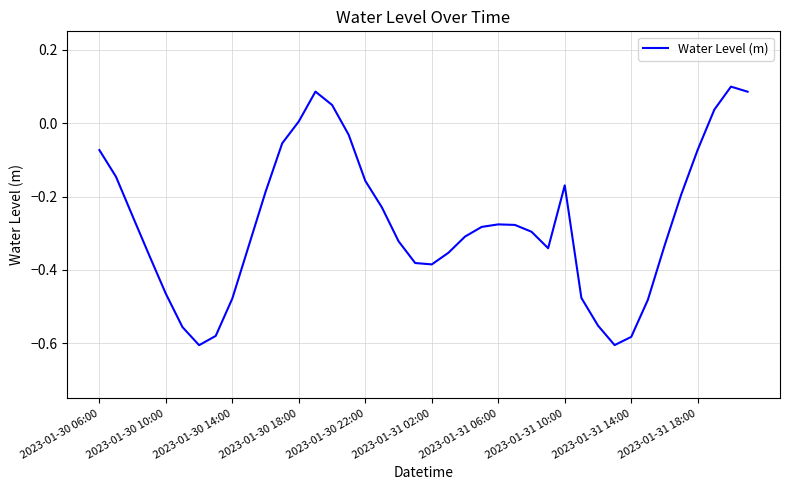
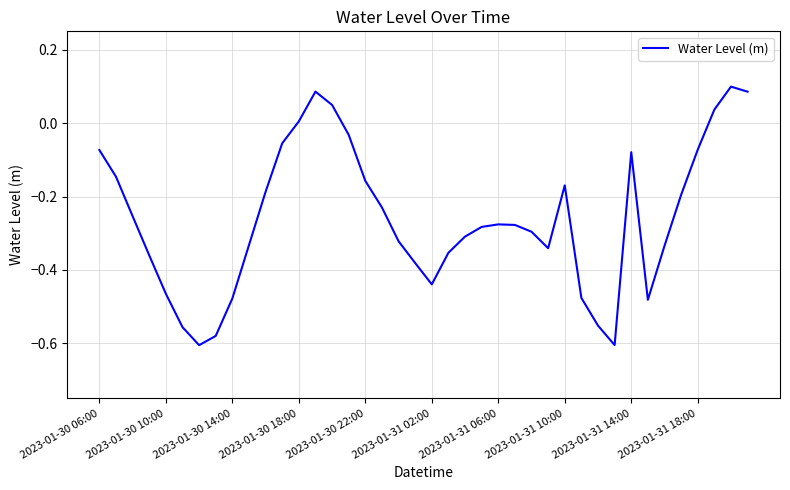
2023-01-31 02:00: -0.39 -> -0.44
2023-01-31 14:00: -0.58 -> -0.08
